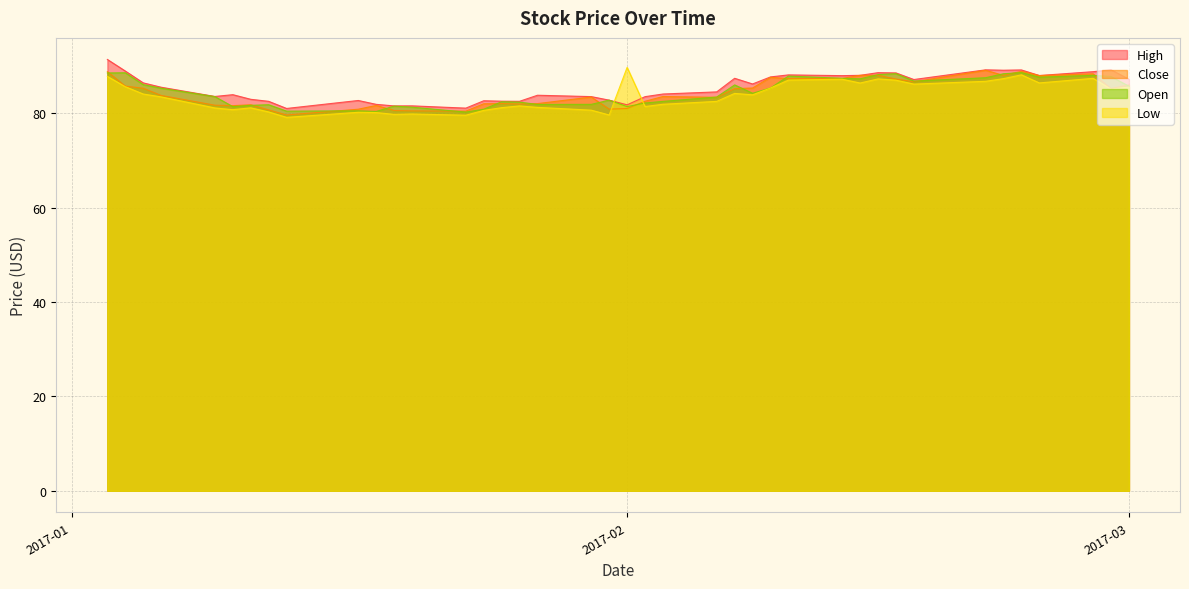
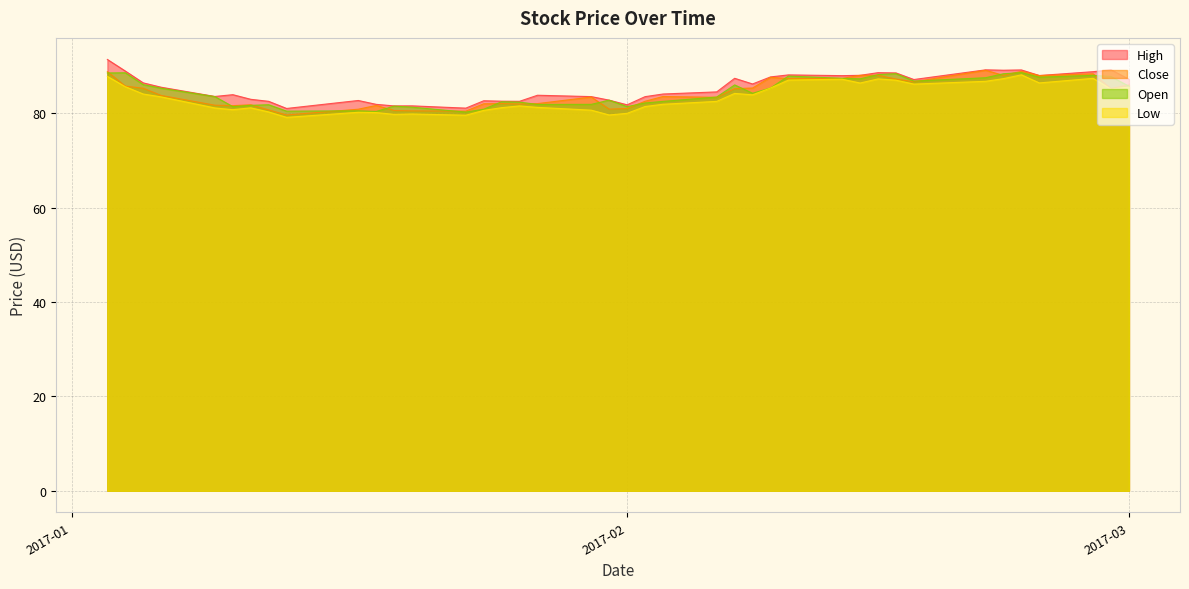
Low, 2017-02: 90 -> 80
